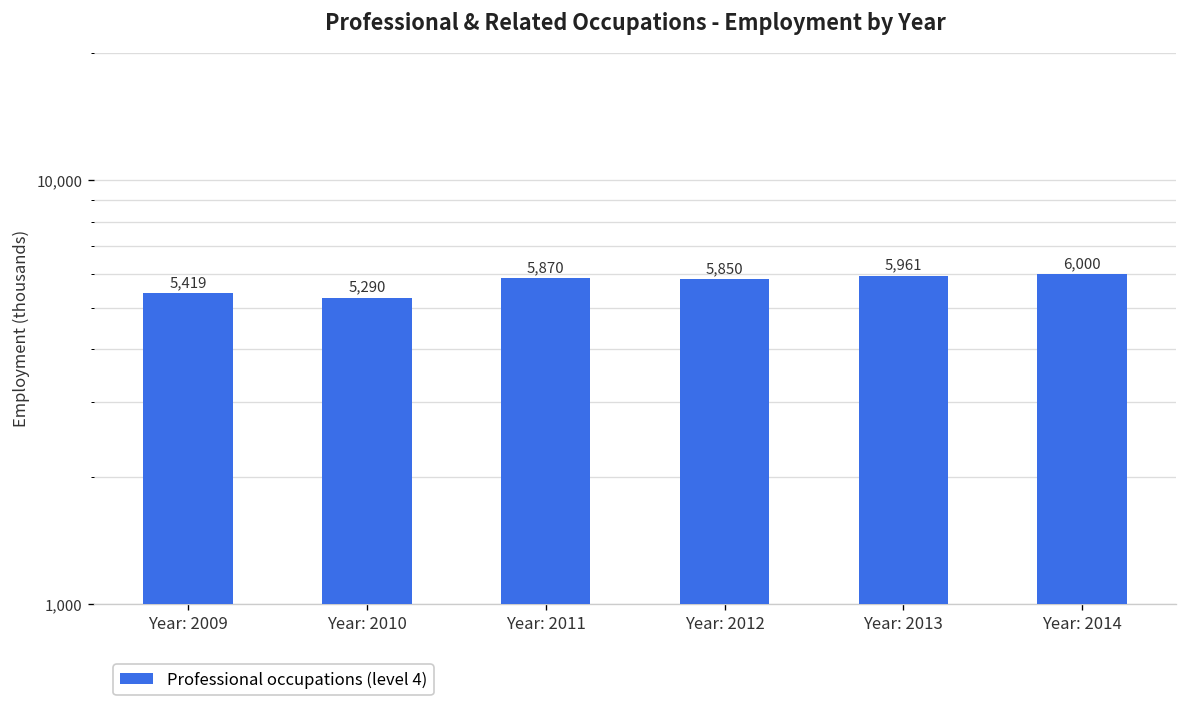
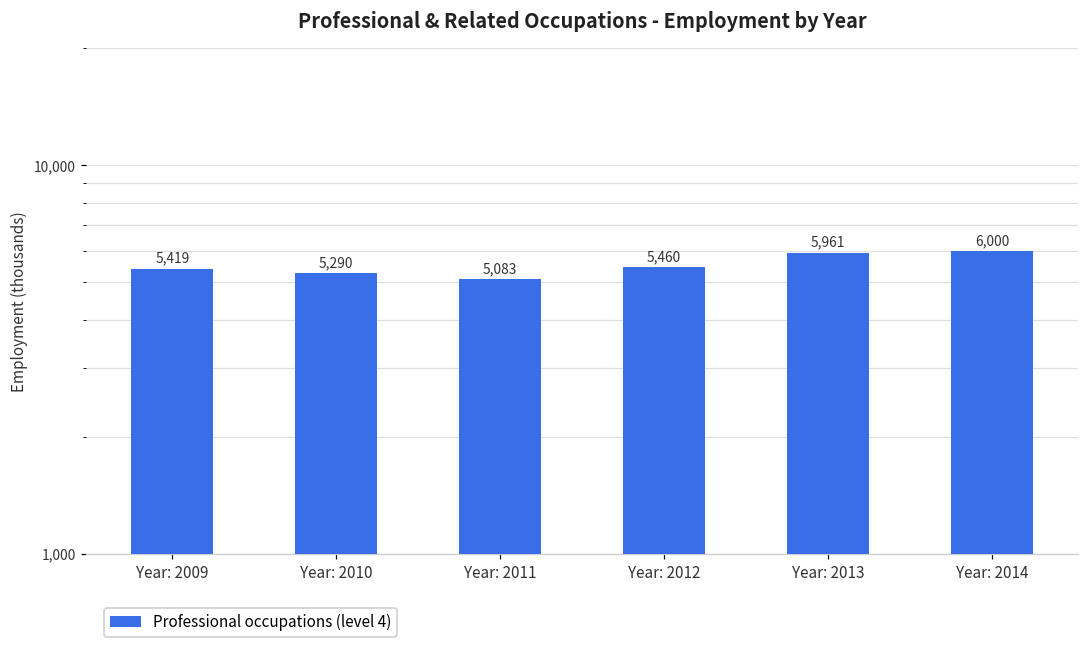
Year: 2011: 5,870 -> 5,083
Year: 2012: 5,850 -> 5,460
